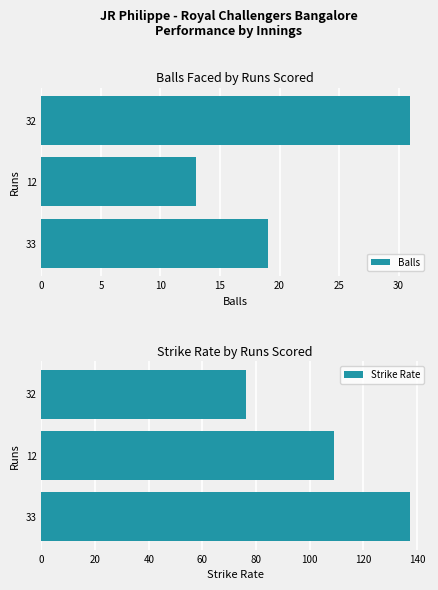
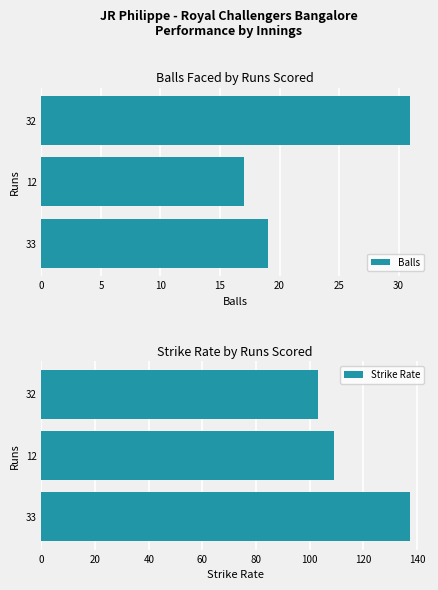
Balls Faced by Runs Scored, 12: 13 -> 17
Strike Rate by Runs Scored, 32: 76 -> 103
